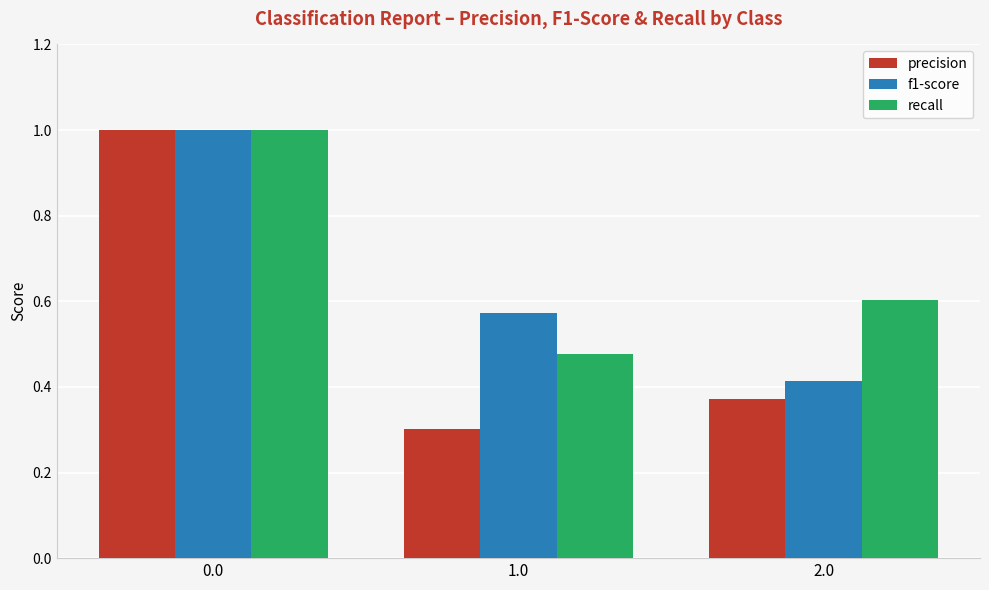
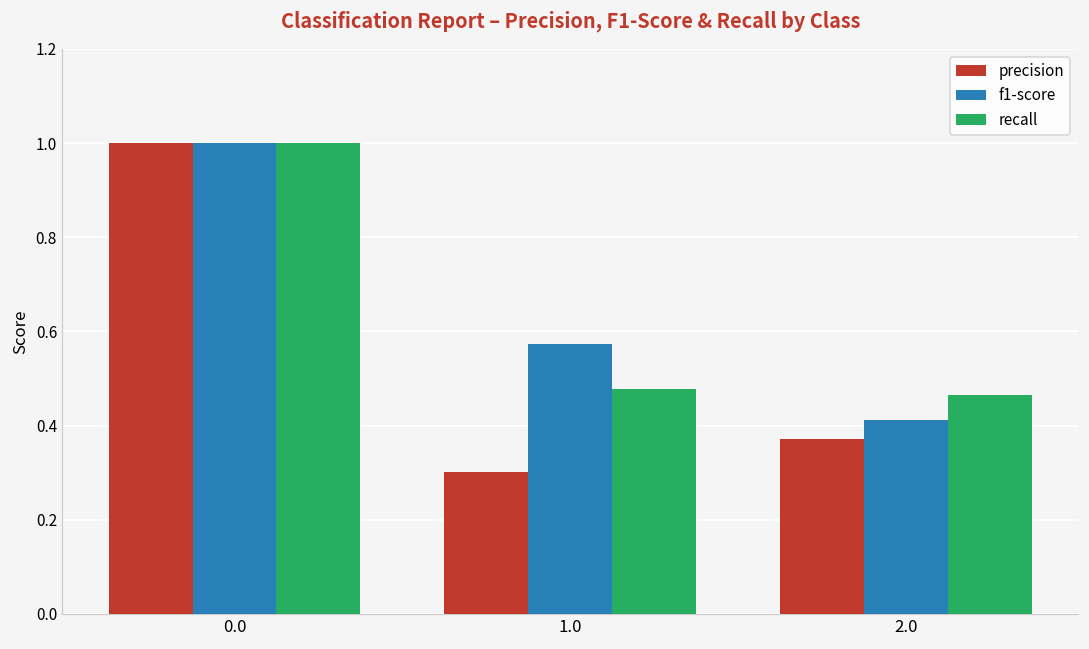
recall, 2.0: 0.60 -> 0.46
